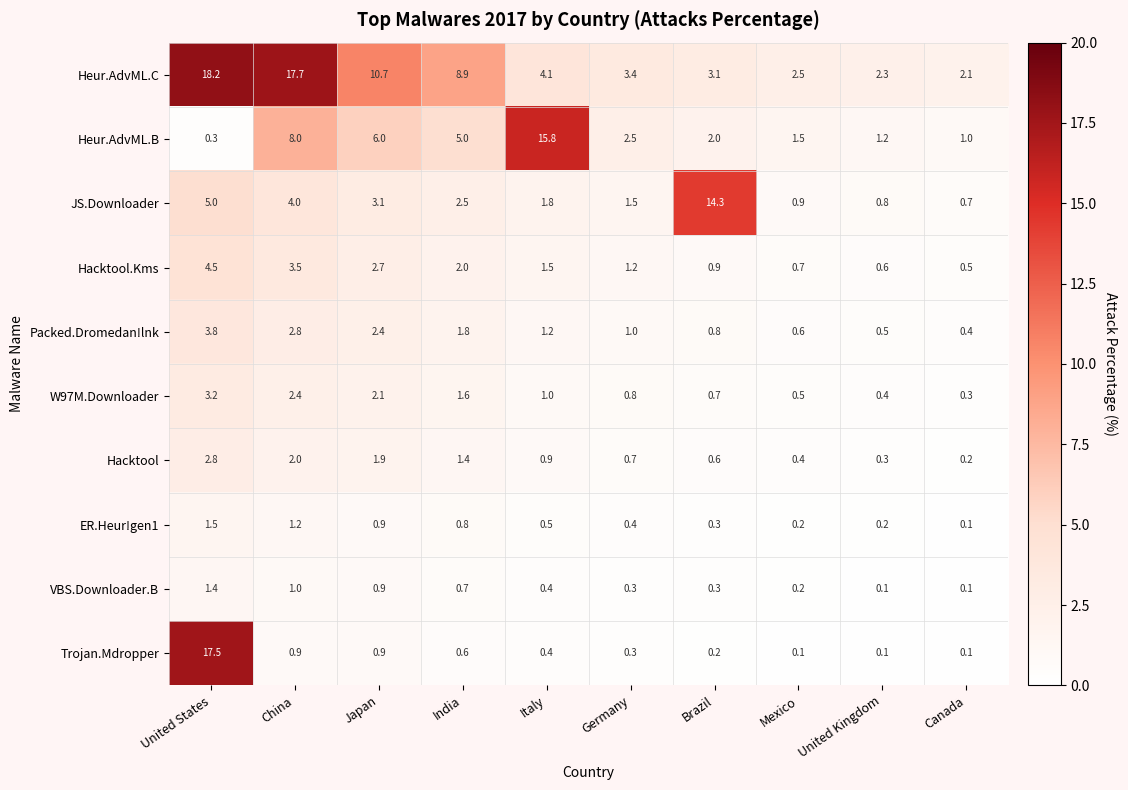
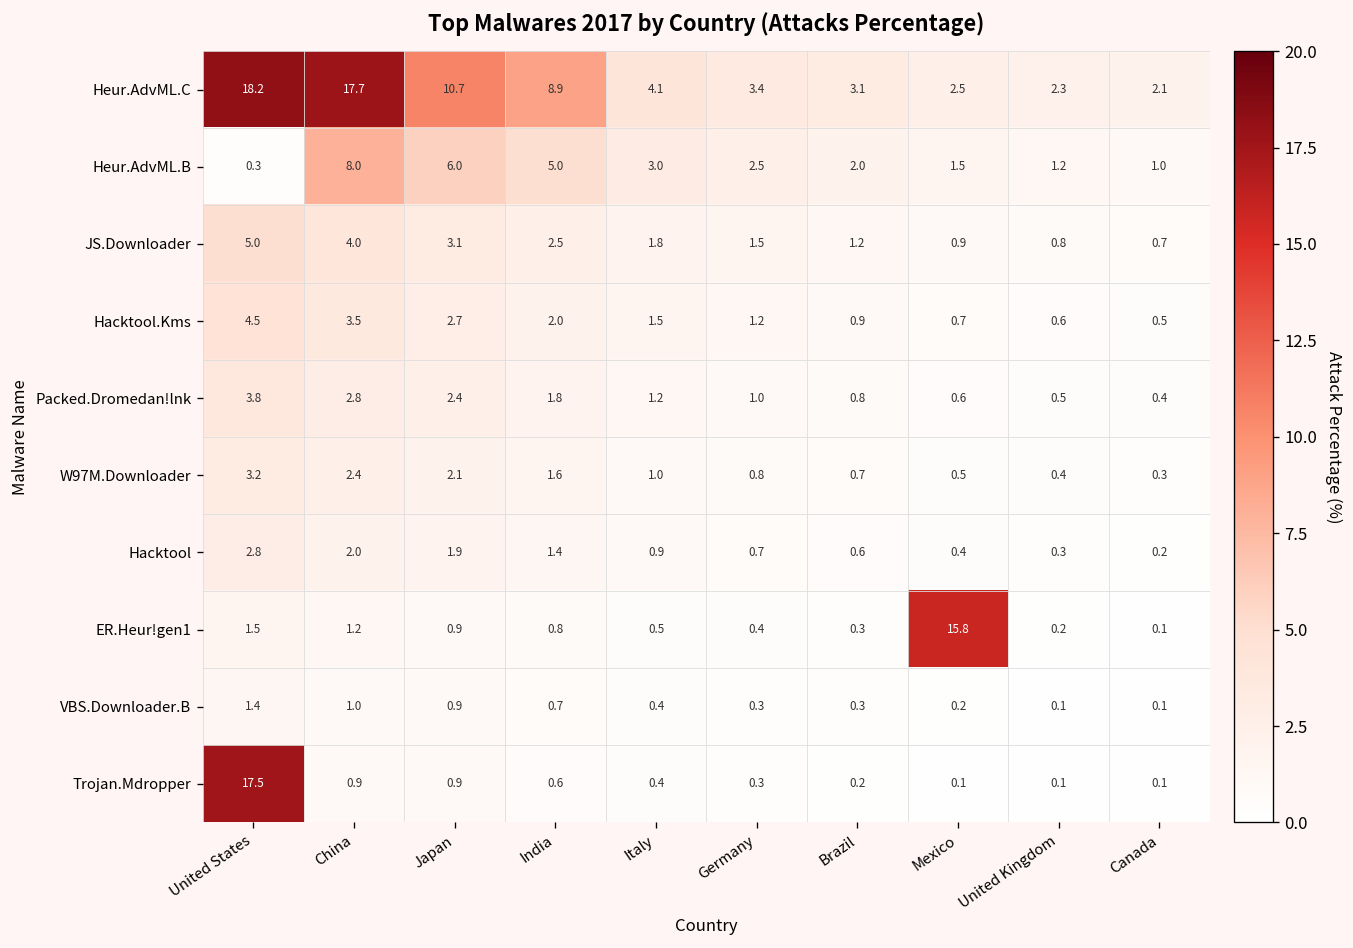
Heur.AdvML.B, Italy: 15.8 -> 3.0
JS.Downloader, Brazil: 14.3 -> 1.2
ER.Heur!gen1, Mexico: 0.2 -> 15.8
